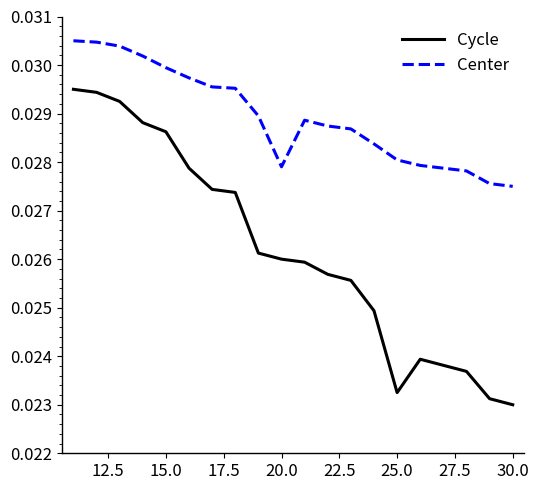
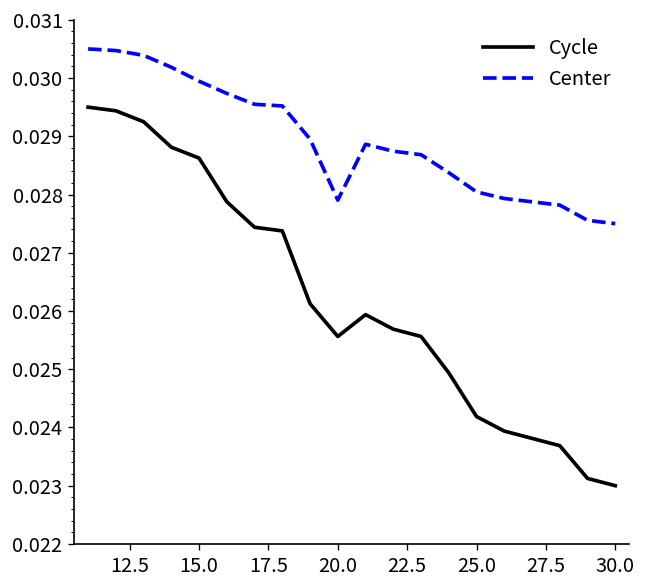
Cycle, 20.0: 0.0260 -> 0.0256
Cycle, 25.0: 0.0233 -> 0.0242
